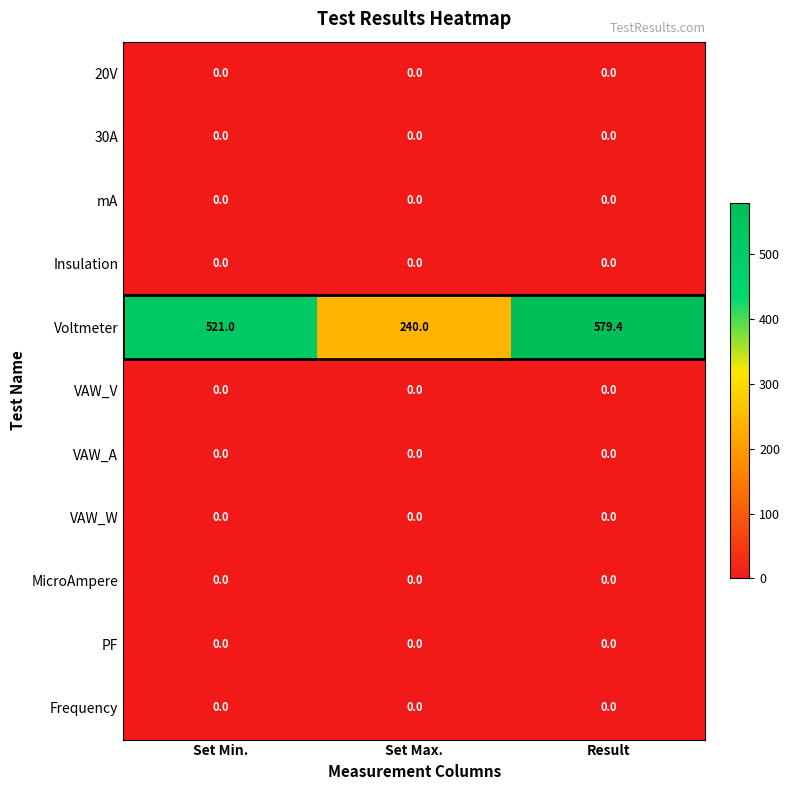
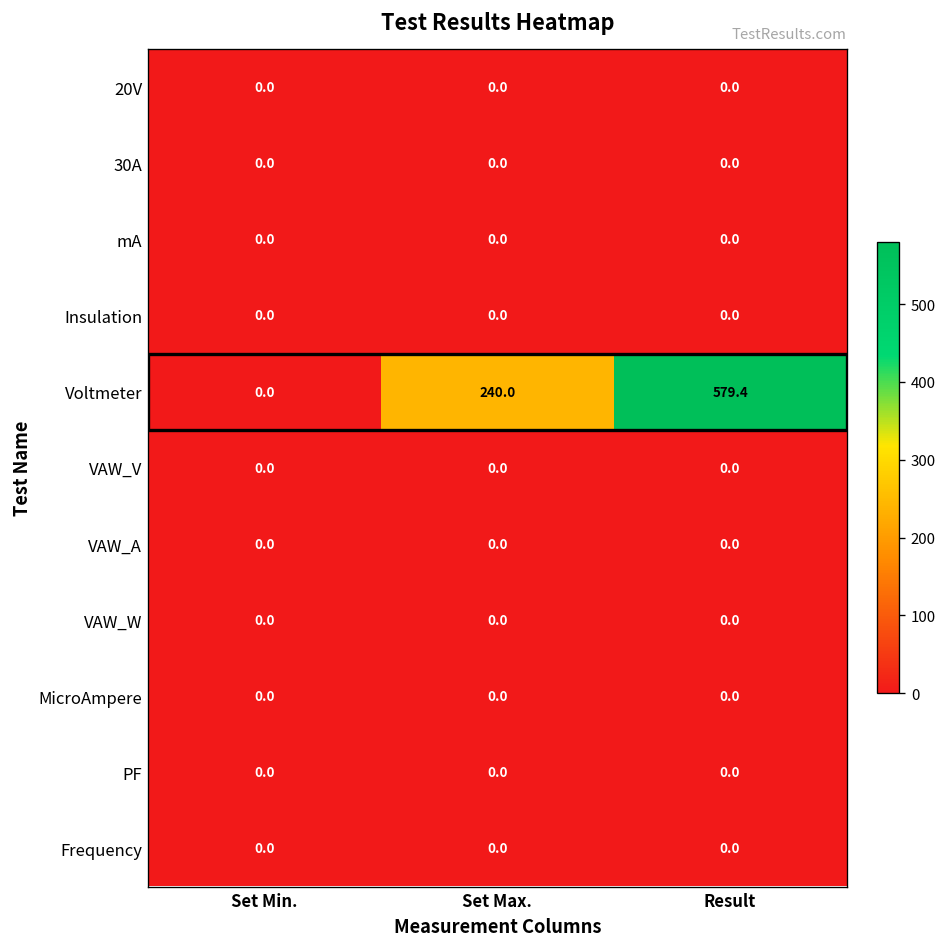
Voltmeter, Set Min.: 521.0 -> 0.0
